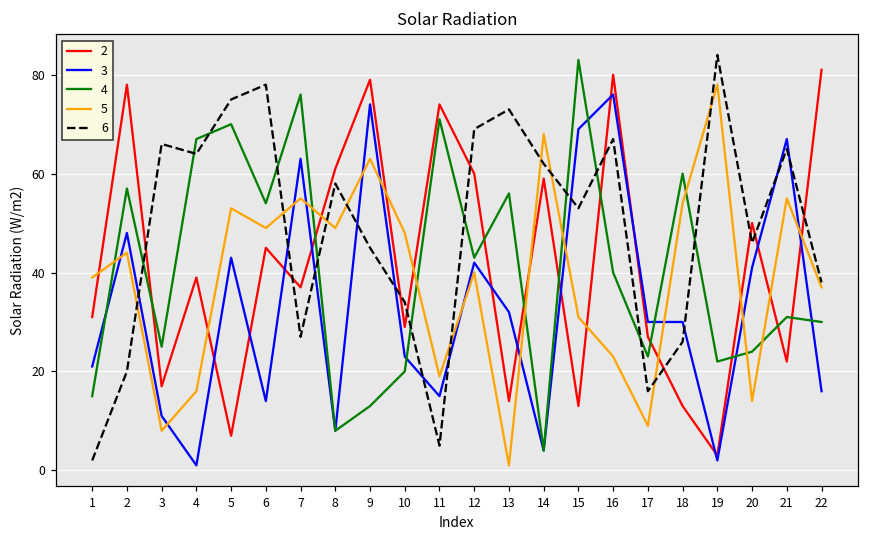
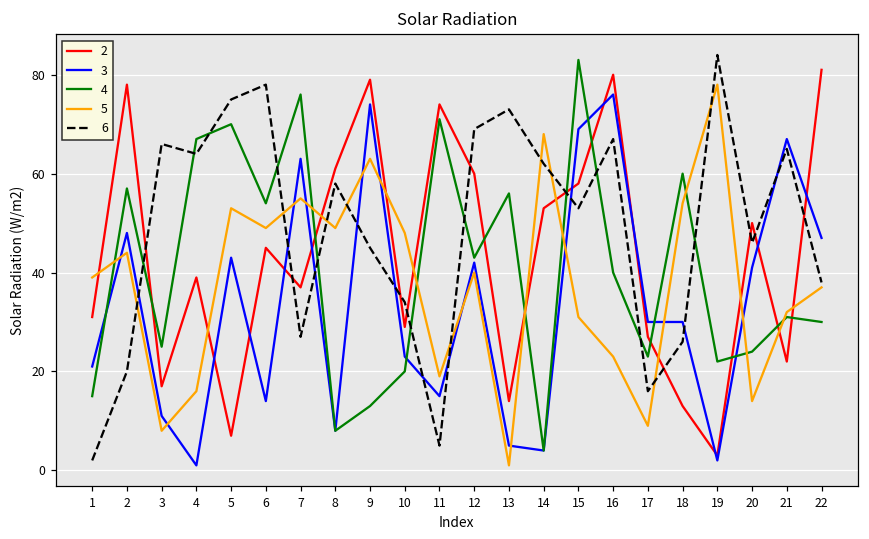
3, 13: 32 -> 5
2, 14: 59 -> 53
2, 15: 13 -> 58
5, 21: 55 -> 32
3, 22: 16 -> 47
